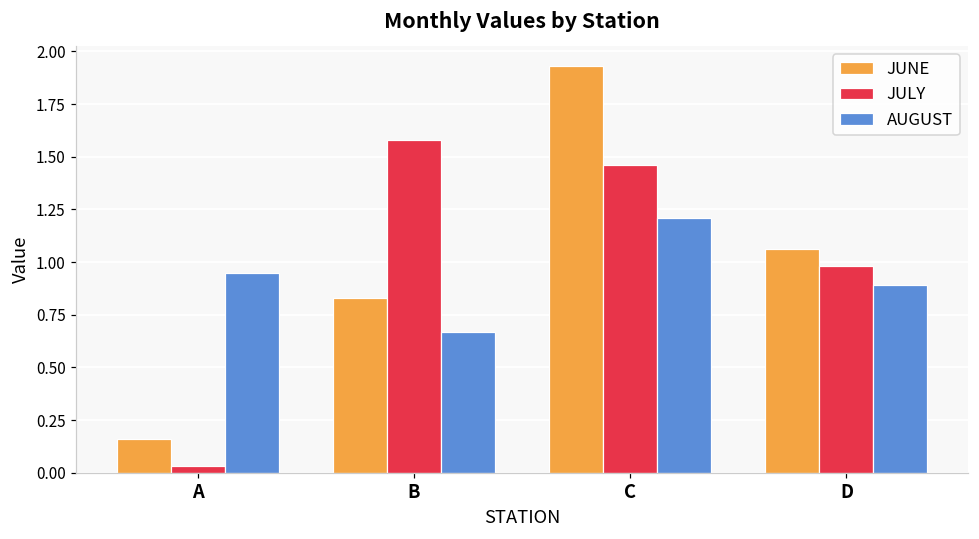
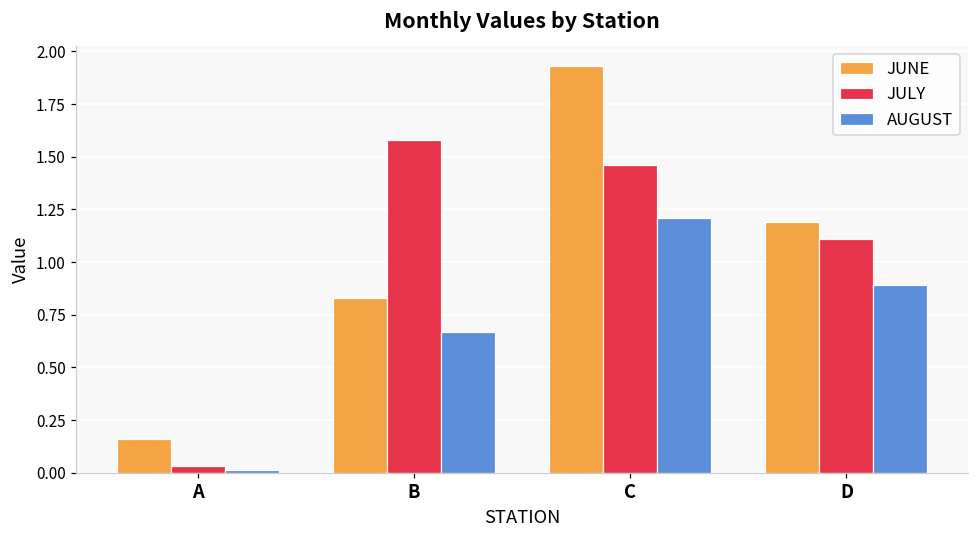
AUGUST, A: 0.95 -> 0.01
JUNE, D: 1.06 -> 1.19
JULY, D: 0.98 -> 1.11
